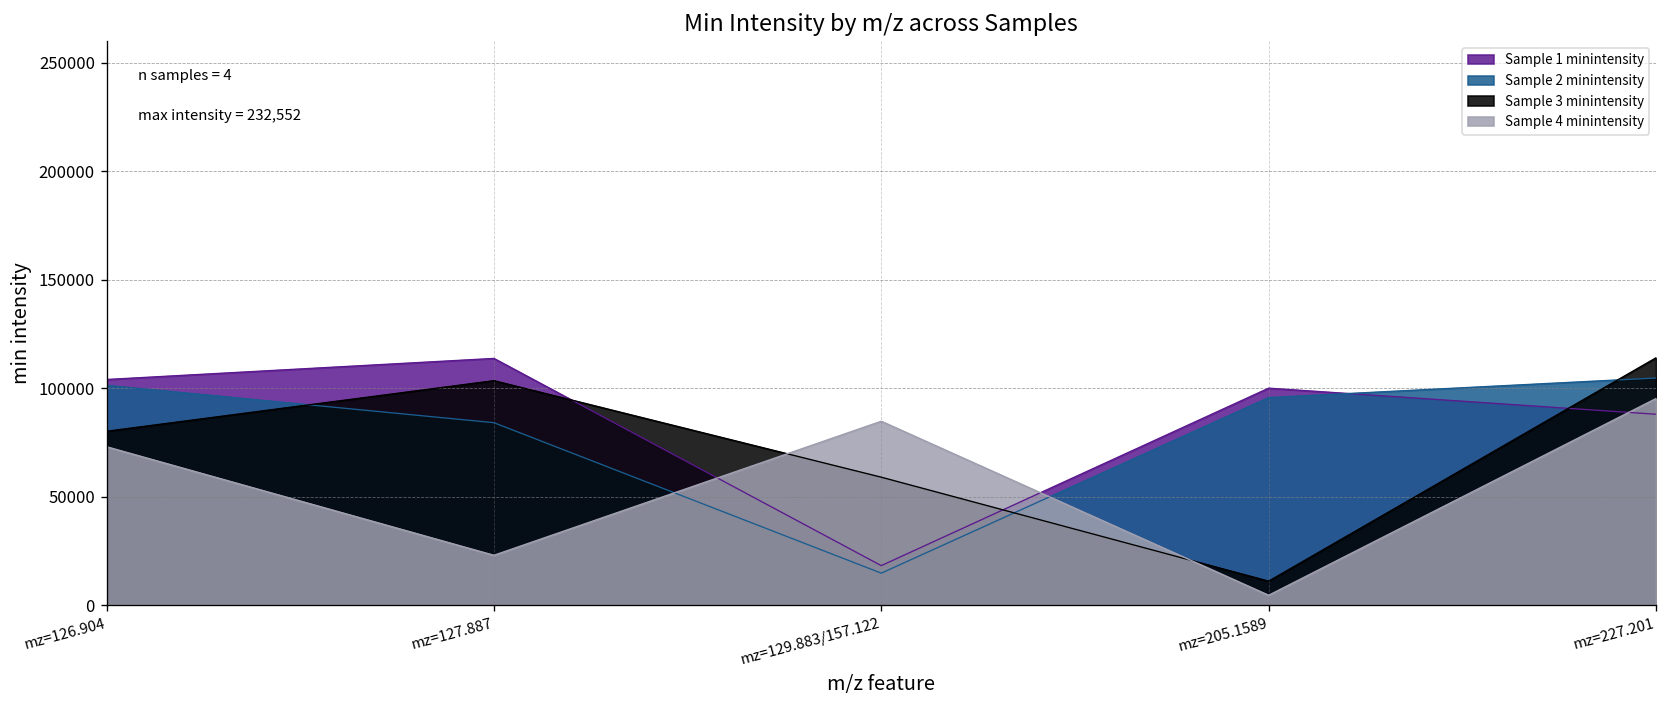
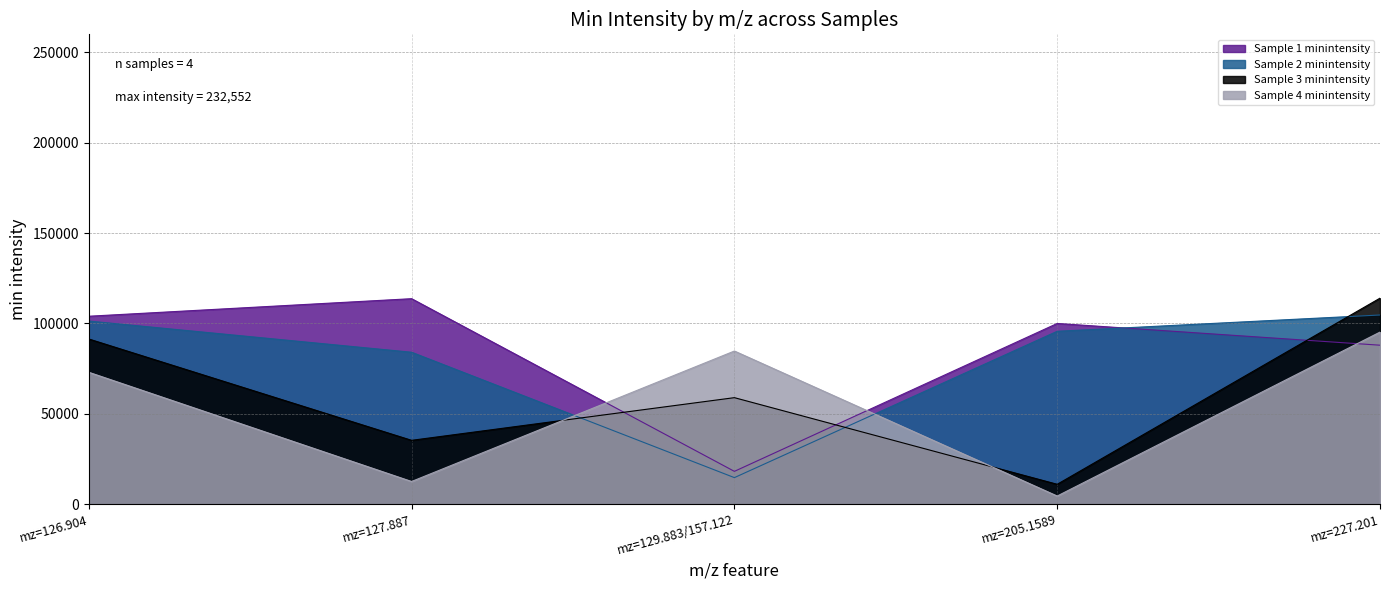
Sample 3 minintensity, mz=126.904: 80000 -> 91000
Sample 3 minintensity, mz=127.887: 103000 -> 35000
Sample 4 minintensity, mz=127.887: 23000 -> 13000
